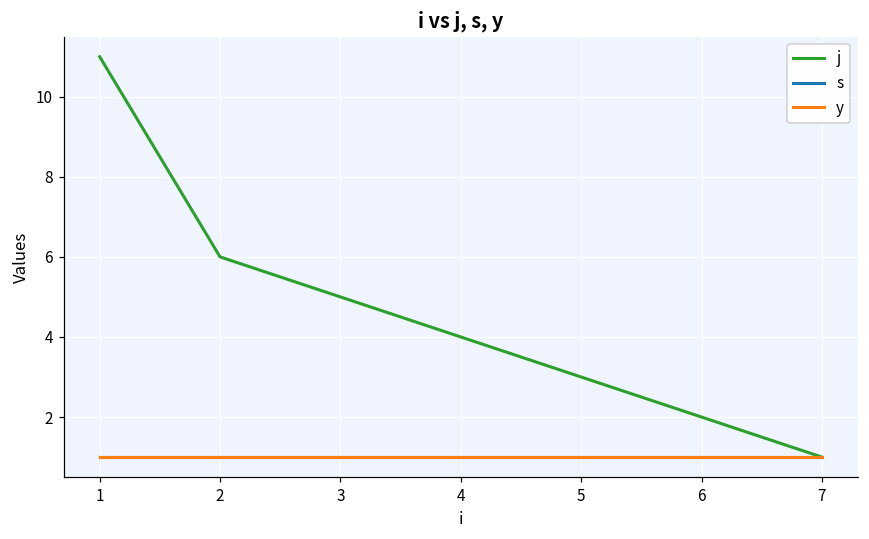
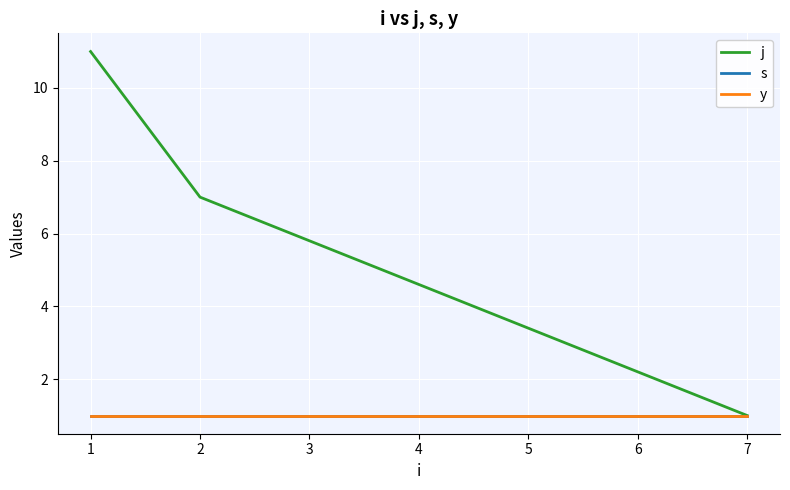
j, 2: 6 -> 7
